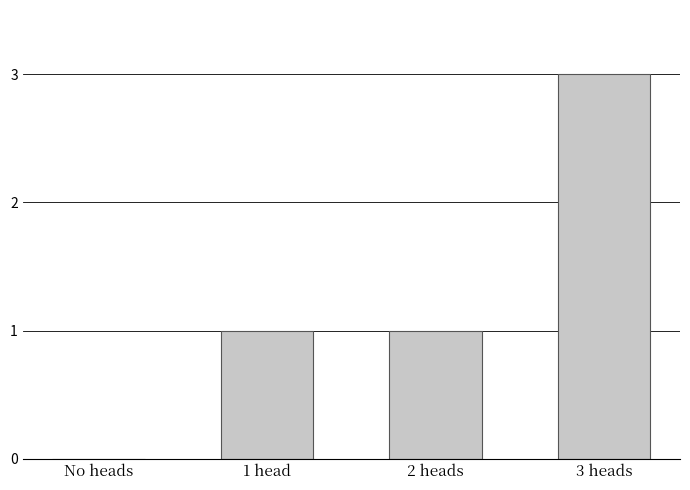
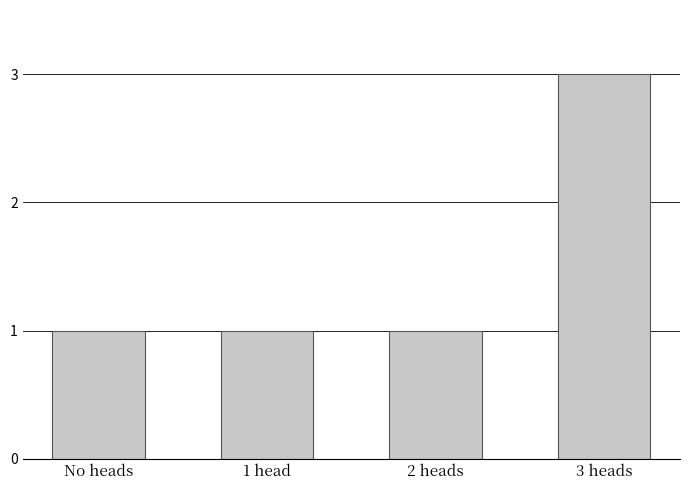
No heads: 0 -> 1
